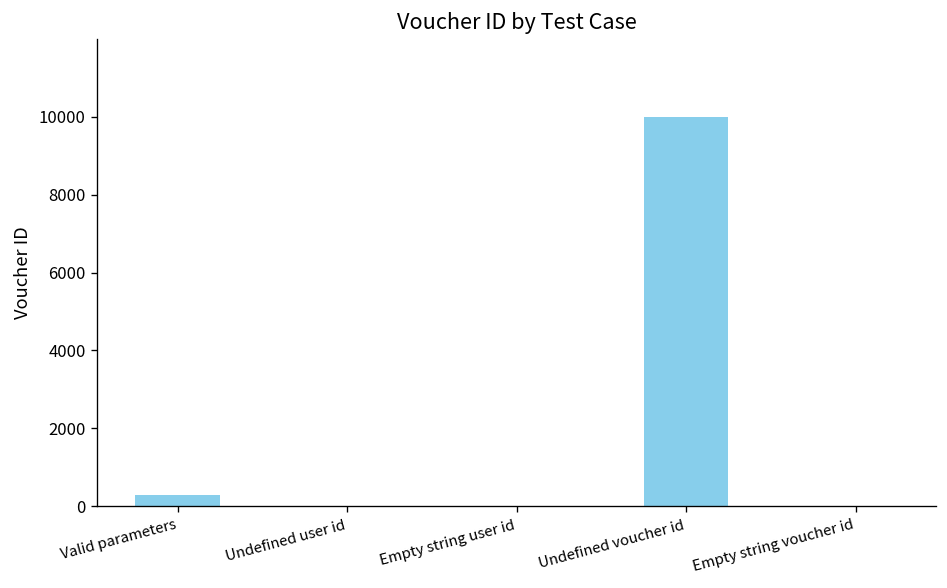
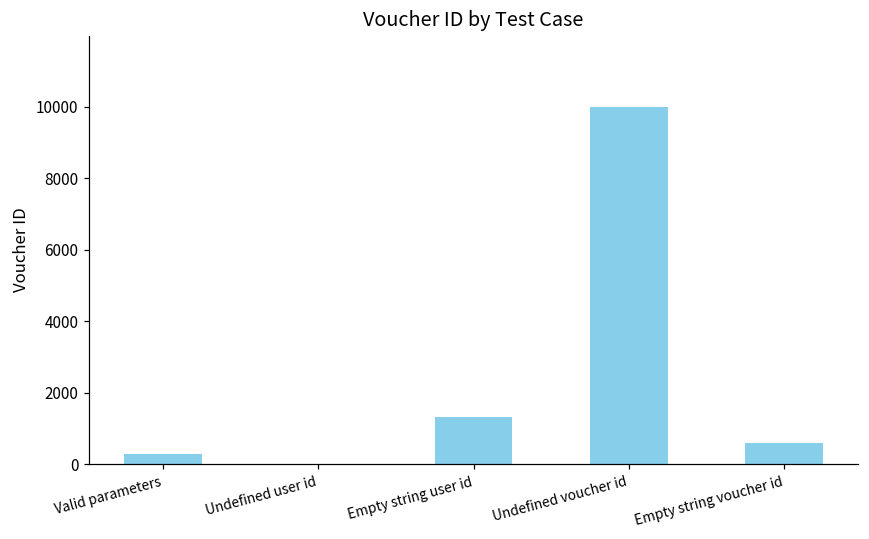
Empty string user id: 0 -> 1300
Empty string voucher id: 0 -> 600
